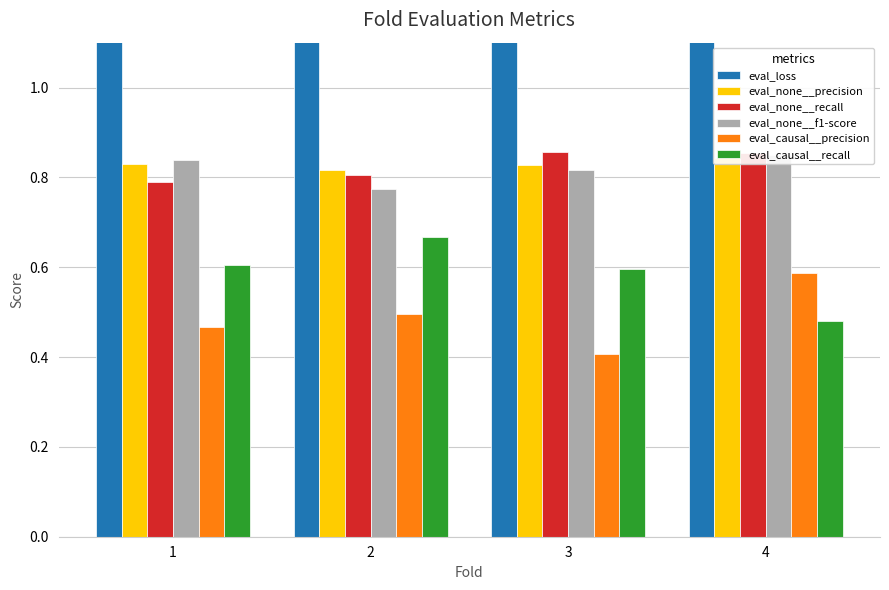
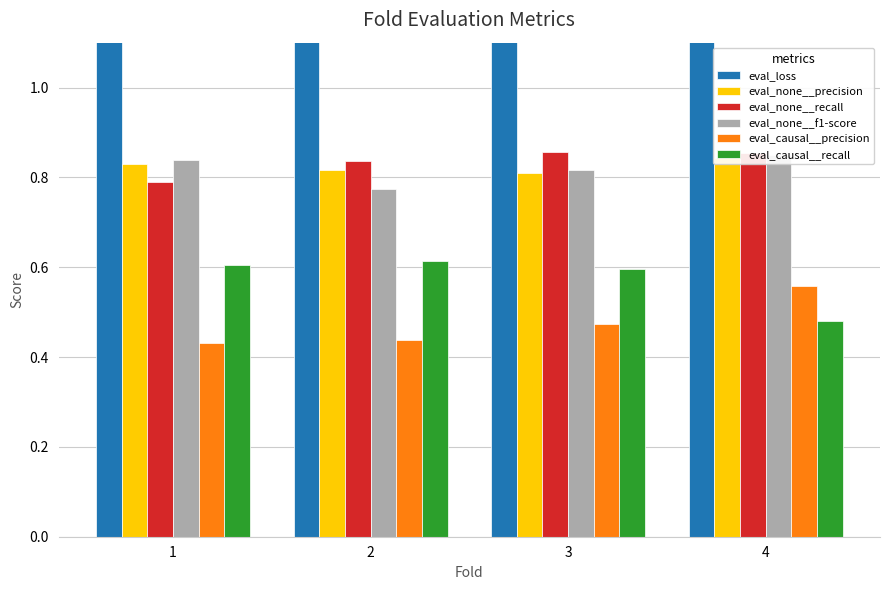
eval_causal__precision, 1: 0.47 -> 0.43
eval_none__recall, 2: 0.81 -> 0.84
eval_causal__precision, 2: 0.50 -> 0.44
eval_causal__recall, 2: 0.67 -> 0.61
eval_none__precision, 3: 0.83 -> 0.81
eval_causal__precision, 3: 0.41 -> 0.47
eval_causal__precision, 4: 0.59 -> 0.56
